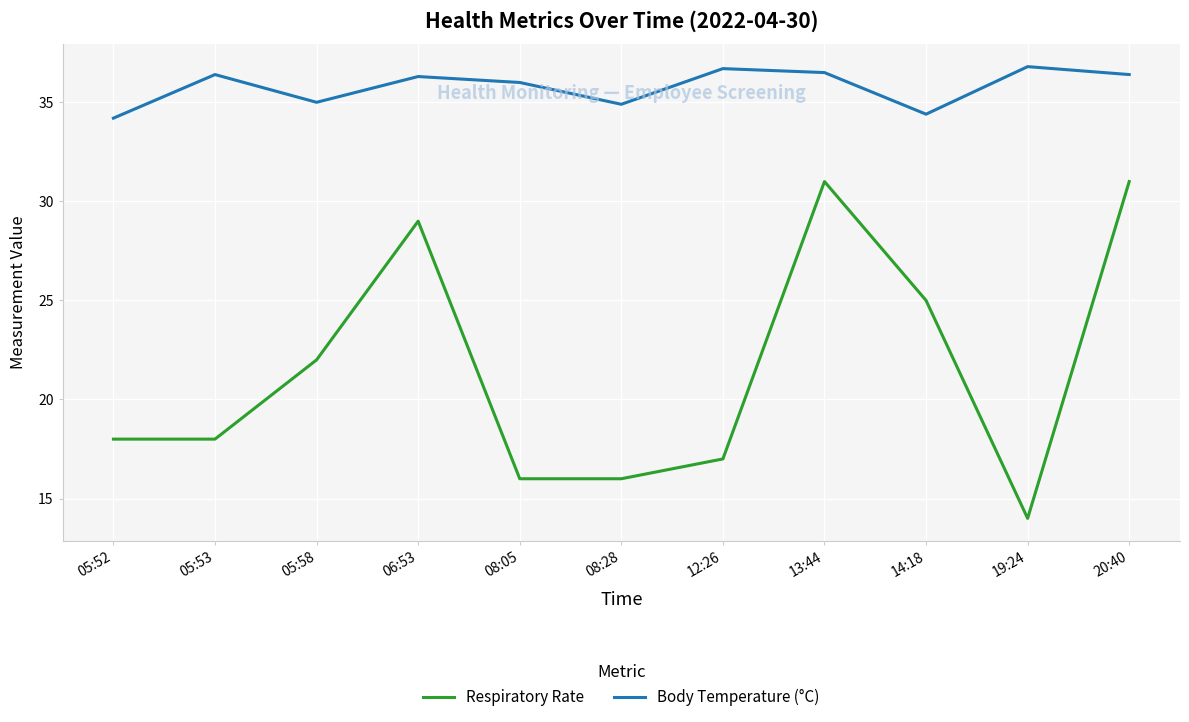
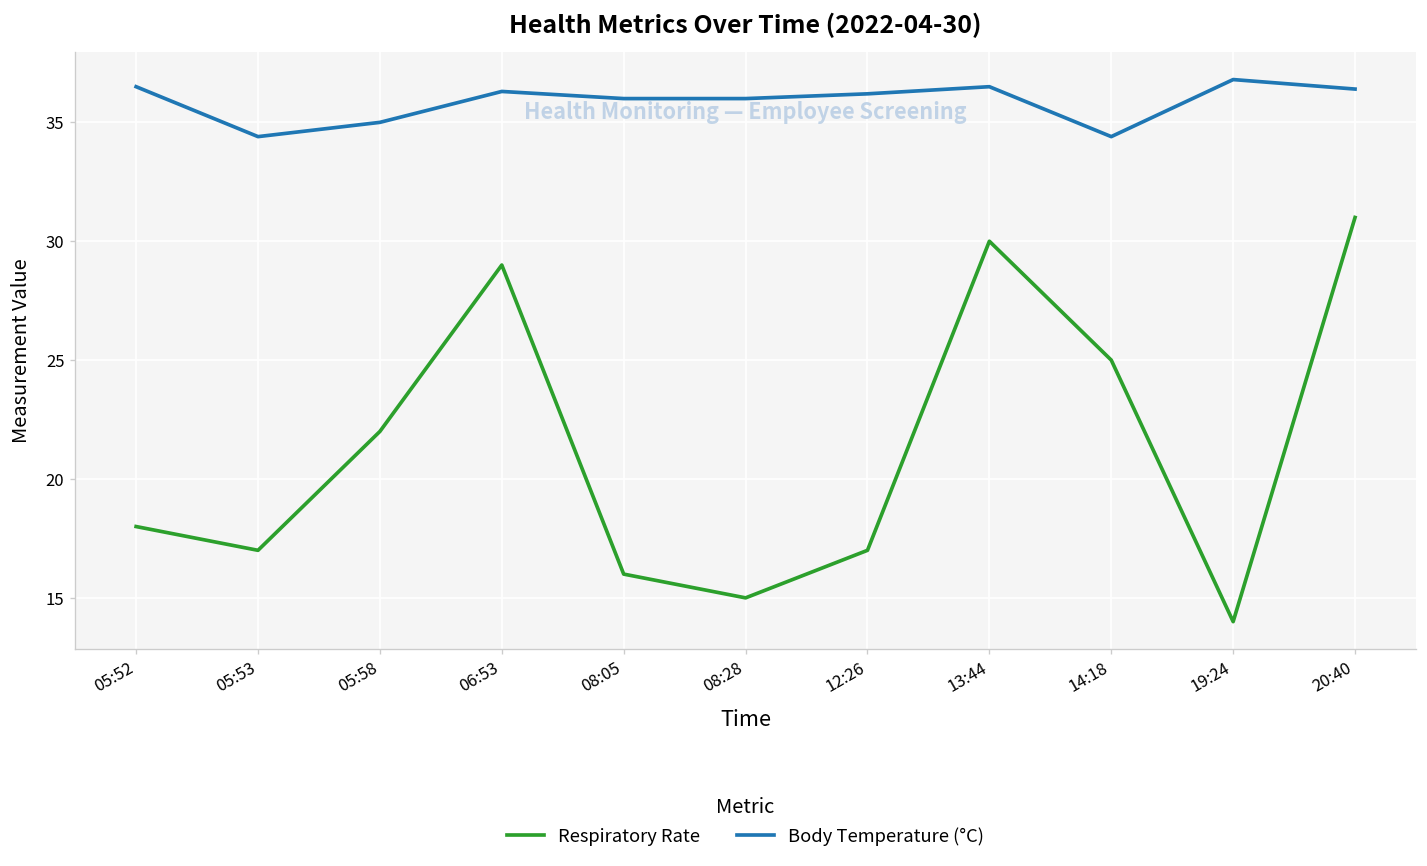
Body Temperature (°C), 05:52: 34.2 -> 36.5
Respiratory Rate, 05:53: 18 -> 17
Body Temperature (°C), 05:53: 36.4 -> 34.4
Respiratory Rate, 08:28: 16 -> 15
Body Temperature (°C), 08:28: 34.9 -> 36.0
Body Temperature (°C), 12:26: 36.7 -> 36.2
Respiratory Rate, 13:44: 31 -> 30
